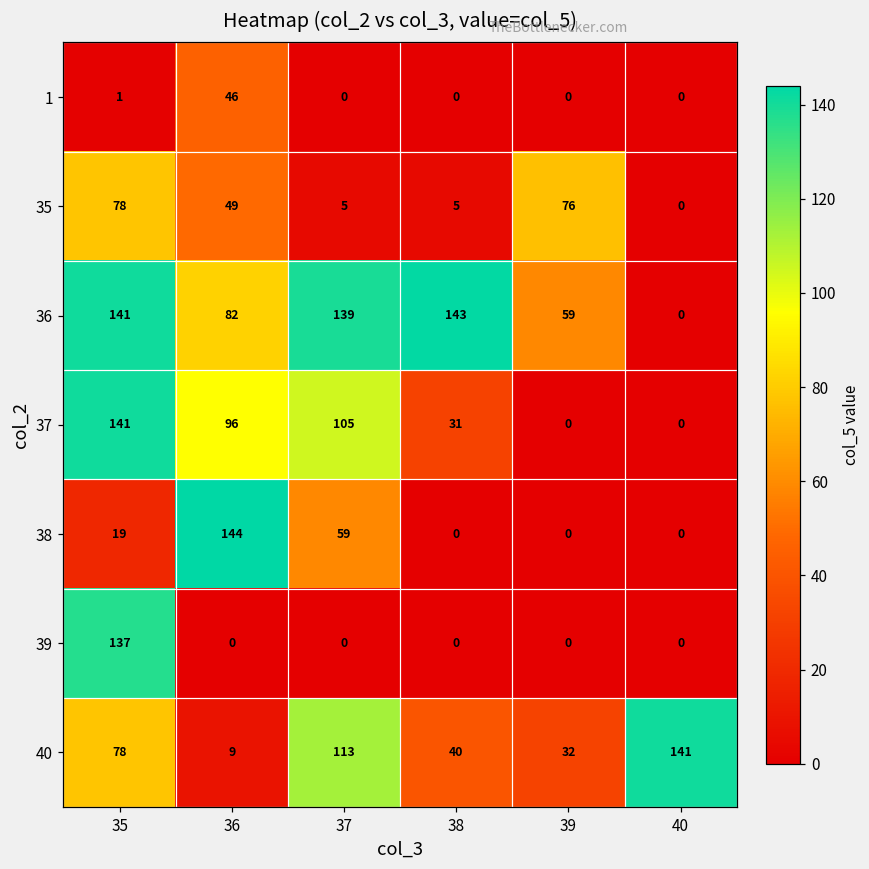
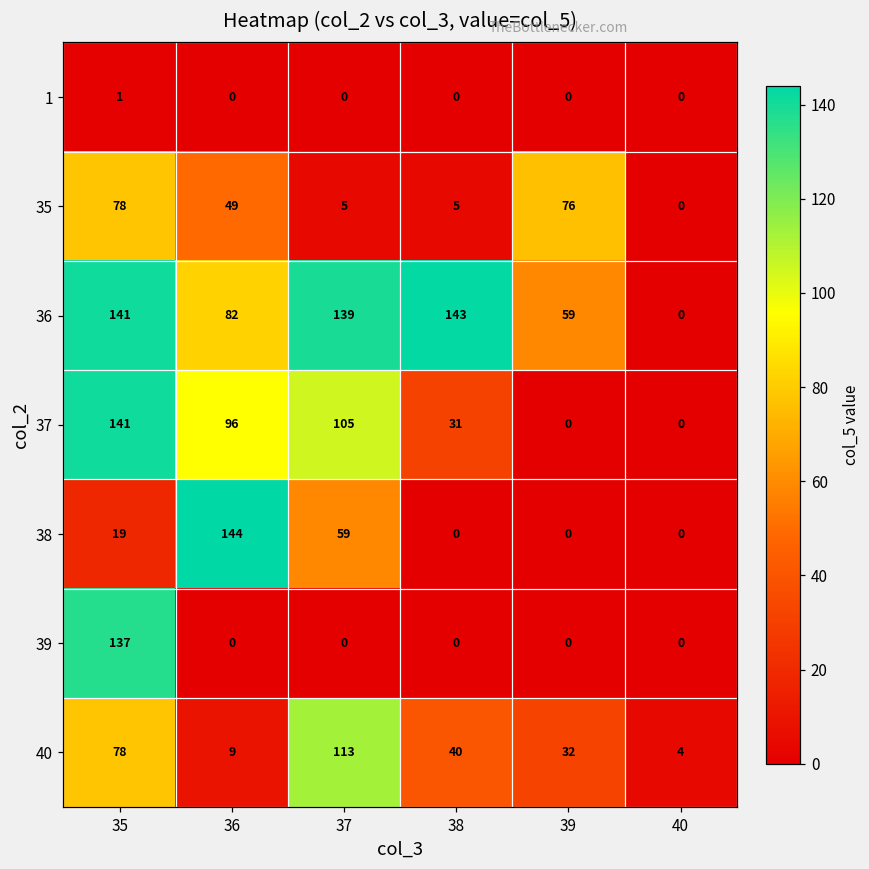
1, 36: 46 -> 0
40, 40: 141 -> 4
